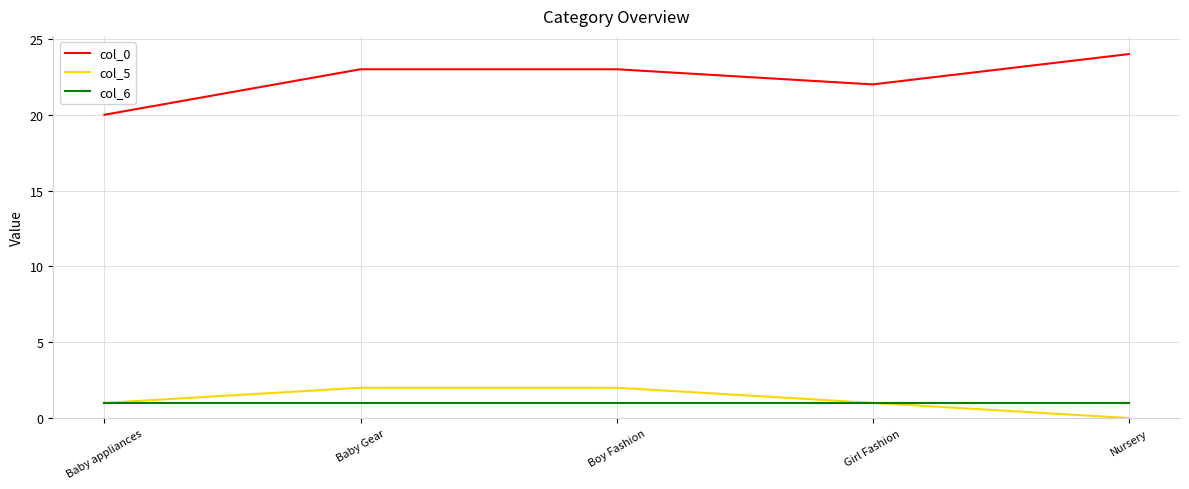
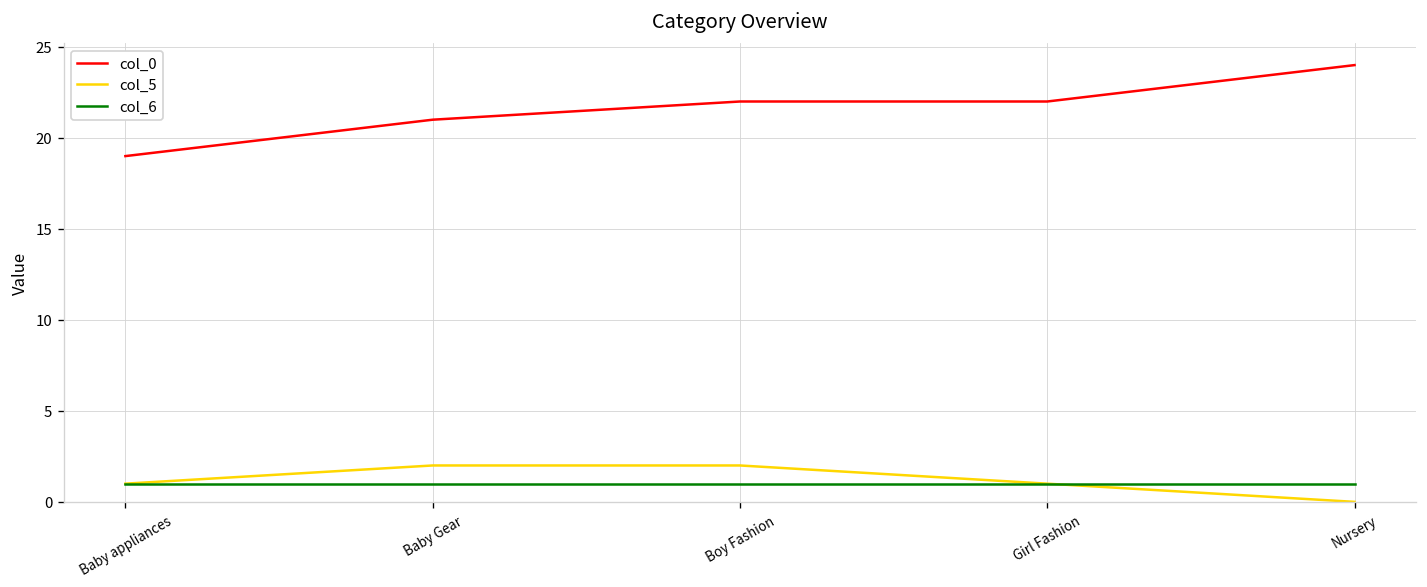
col_0, Baby appliances: 20 -> 19
col_0, Baby Gear: 23 -> 21
col_0, Boy Fashion: 23 -> 22
